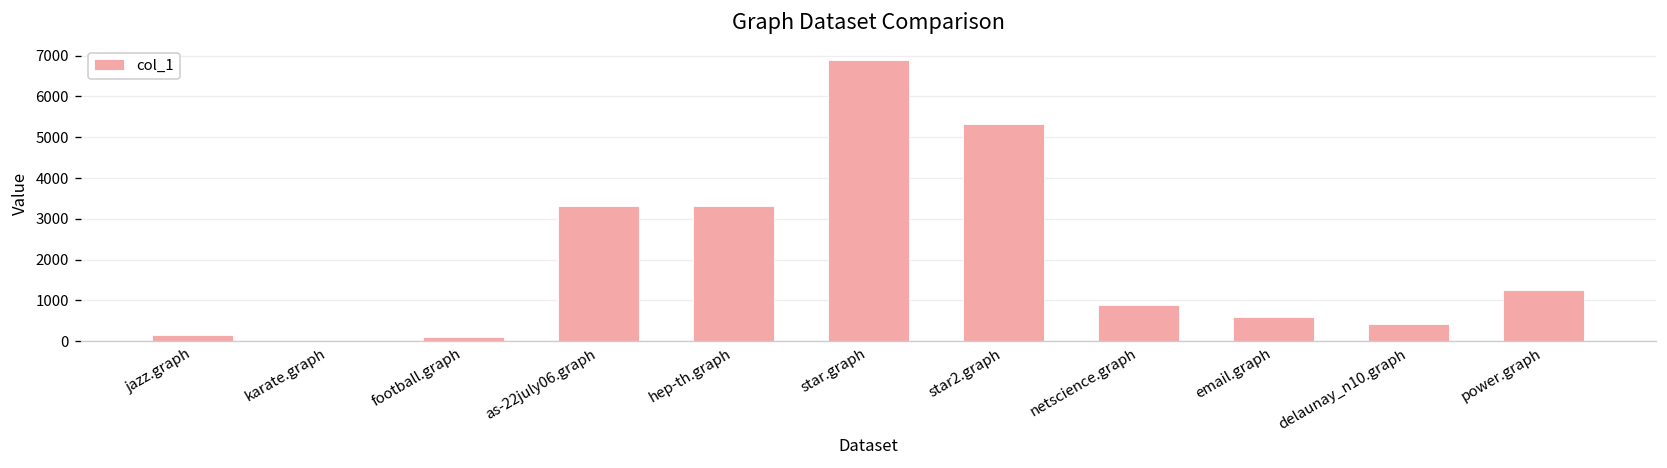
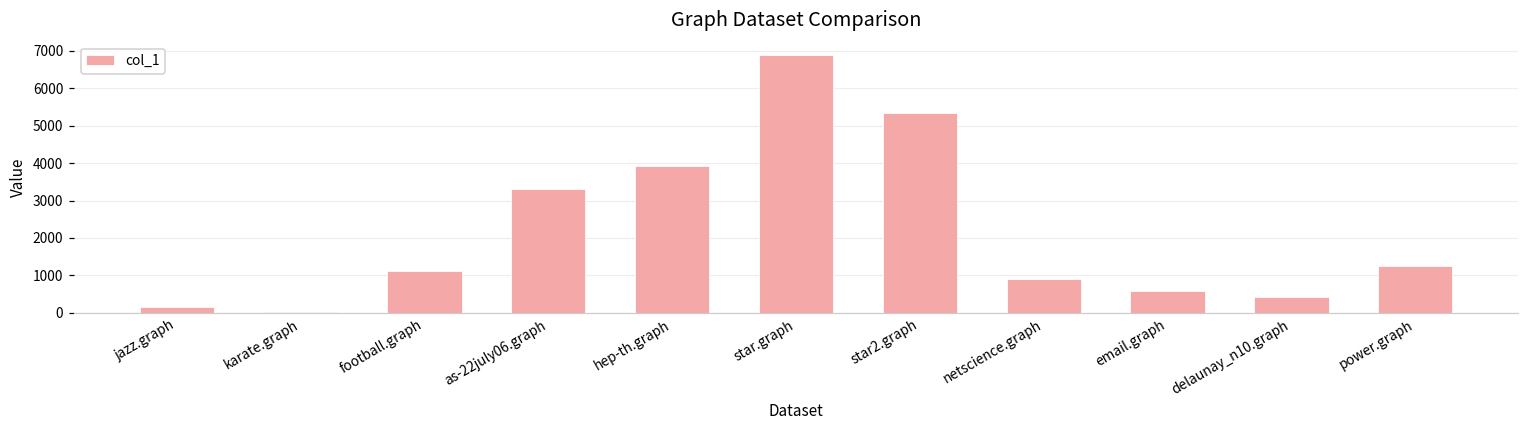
football.graph: 100 -> 1100
hep-th.graph: 3300 -> 3900
